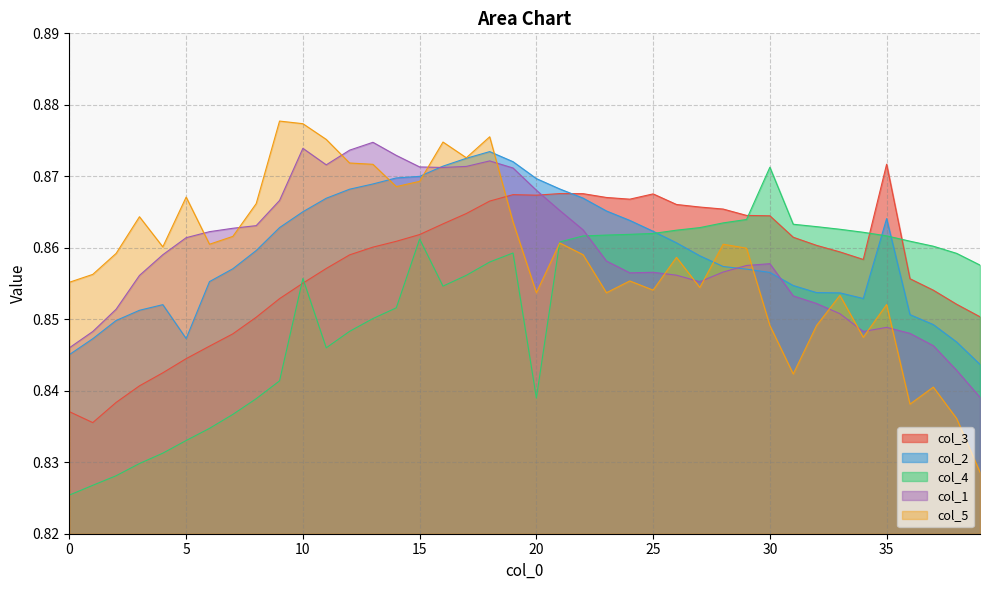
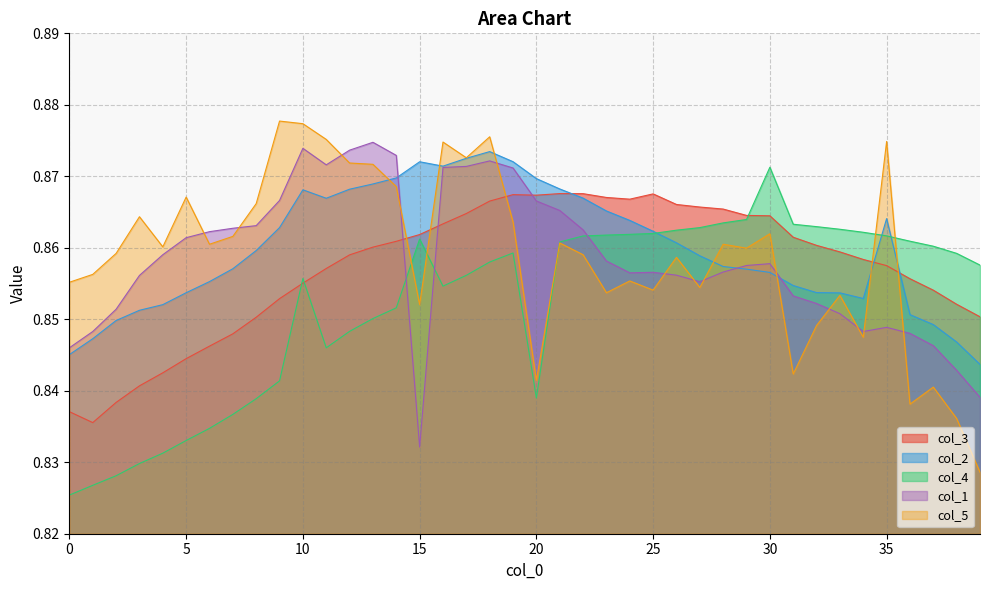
col_2, 5: 0.847 -> 0.854
col_2, 10: 0.865 -> 0.868
col_2, 15: 0.870 -> 0.872
col_1, 15: 0.871 -> 0.832
col_5, 15: 0.869 -> 0.852
col_1, 20: 0.868 -> 0.867
col_5, 20: 0.854 -> 0.841
col_5, 30: 0.849 -> 0.862
col_3, 35: 0.872 -> 0.858
col_5, 35: 0.852 -> 0.875
